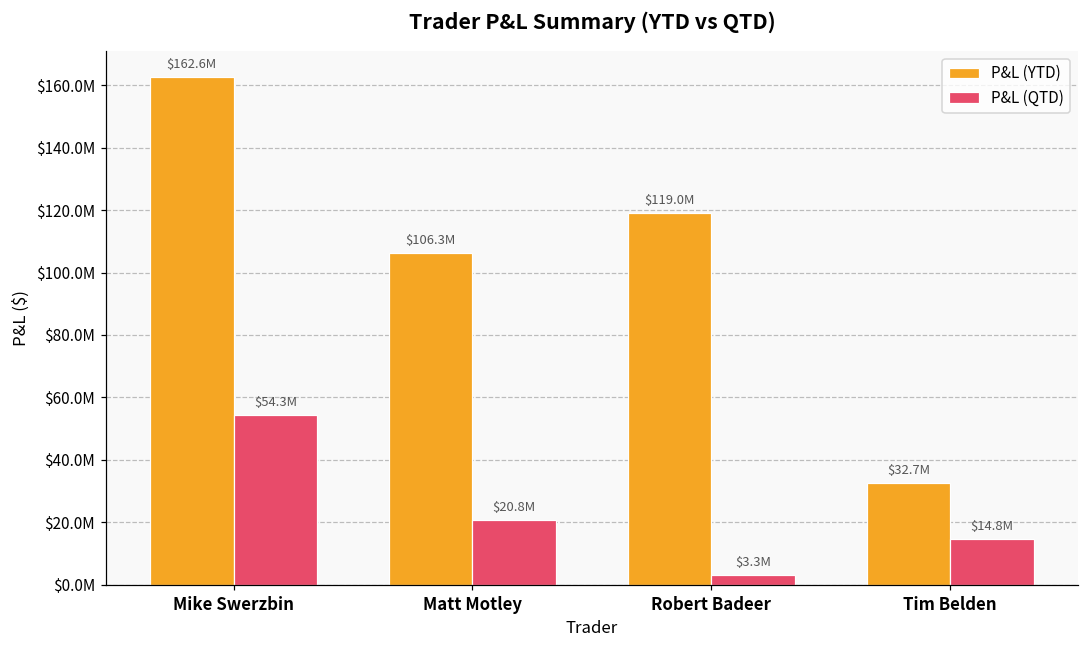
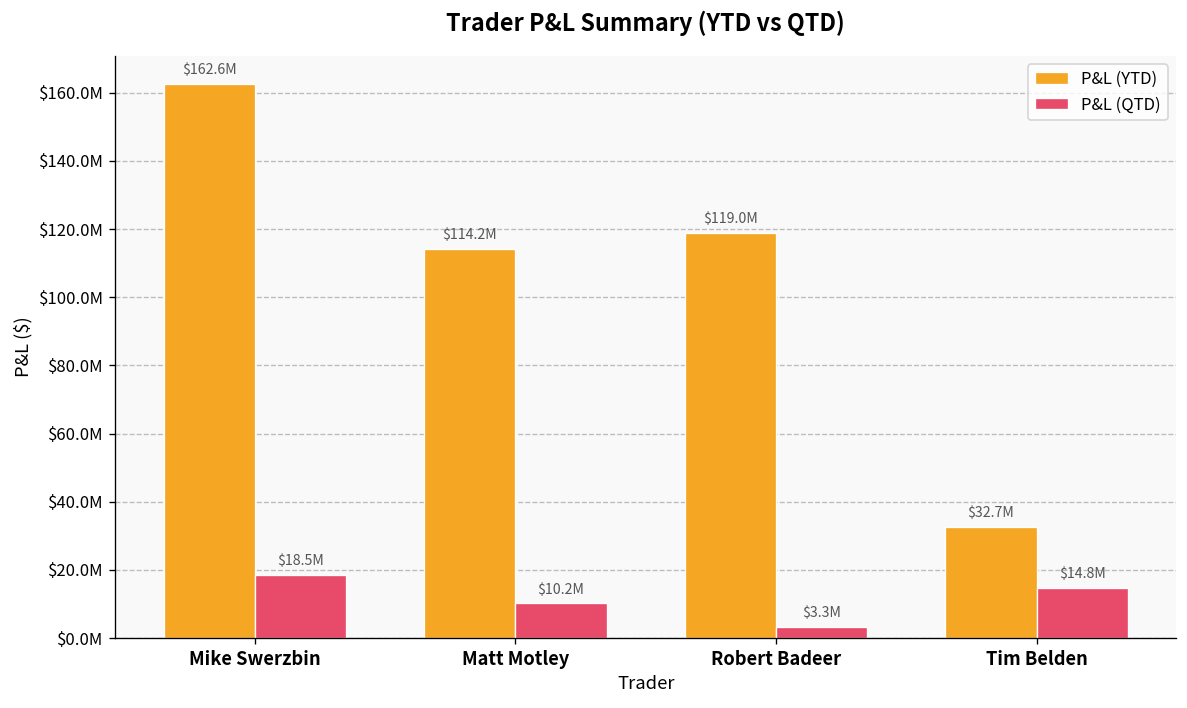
P&L (QTD), Mike Swerzbin: $54.3M -> $18.5M
P&L (YTD), Matt Motley: $106.3M -> $114.2M
P&L (QTD), Matt Motley: $20.8M -> $10.2M
